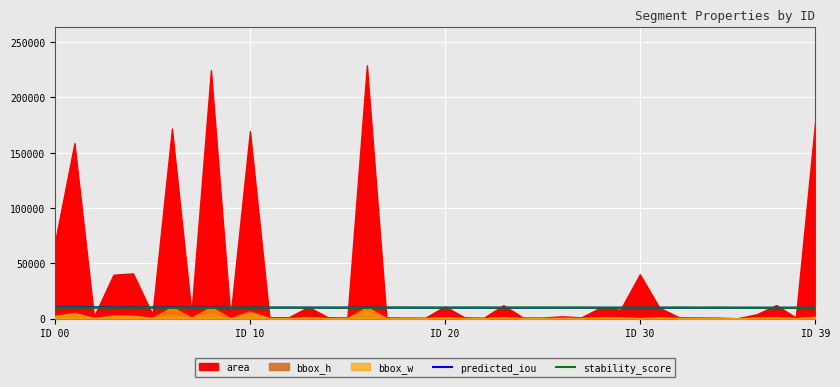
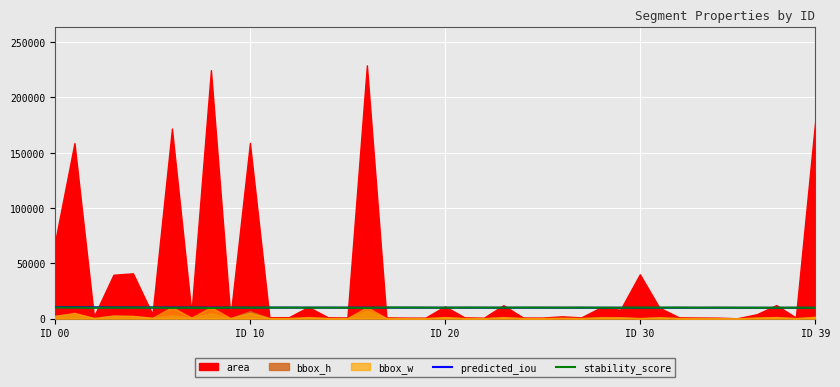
area, ID 10: 170000 -> 159000
